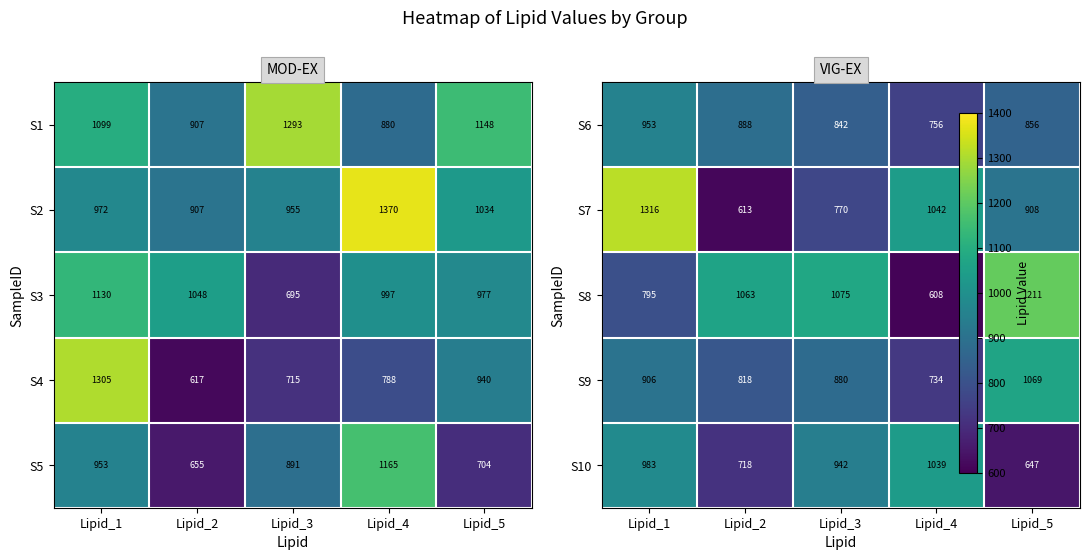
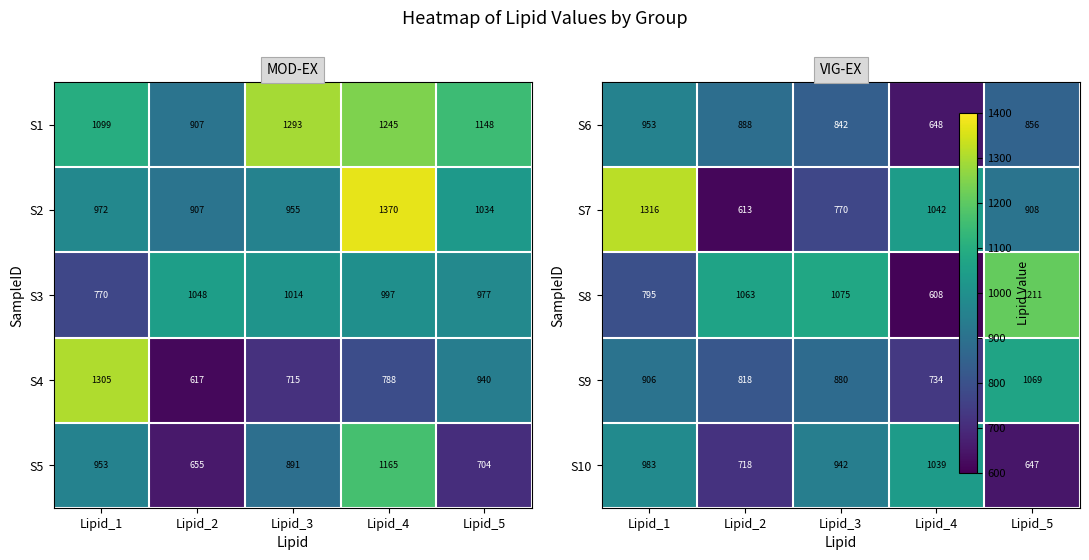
MOD-EX, S1, Lipid_4: 880 -> 1245
MOD-EX, S3, Lipid_1: 1130 -> 770
MOD-EX, S3, Lipid_3: 695 -> 1014
VIG-EX, S6, Lipid_4: 756 -> 648
